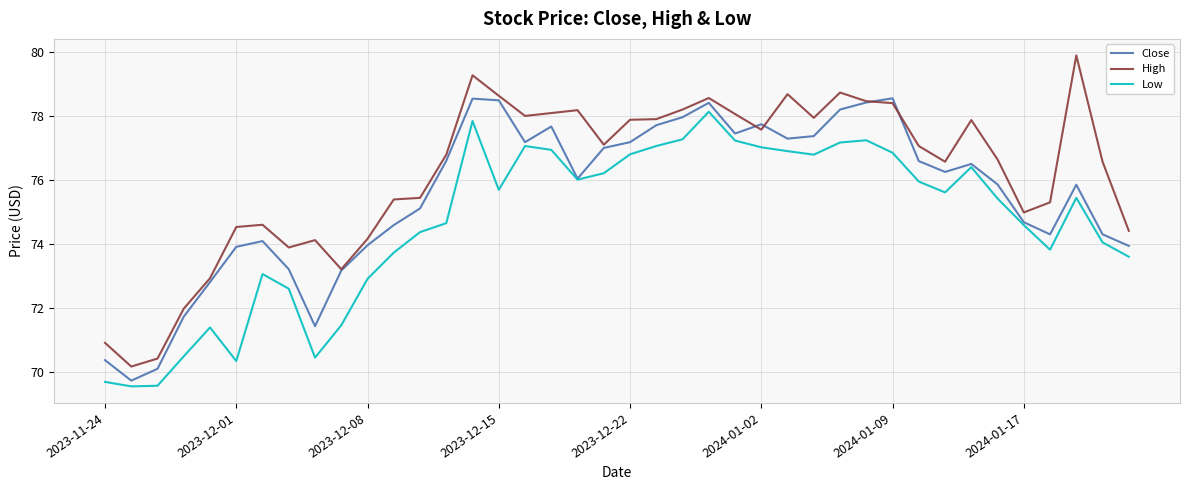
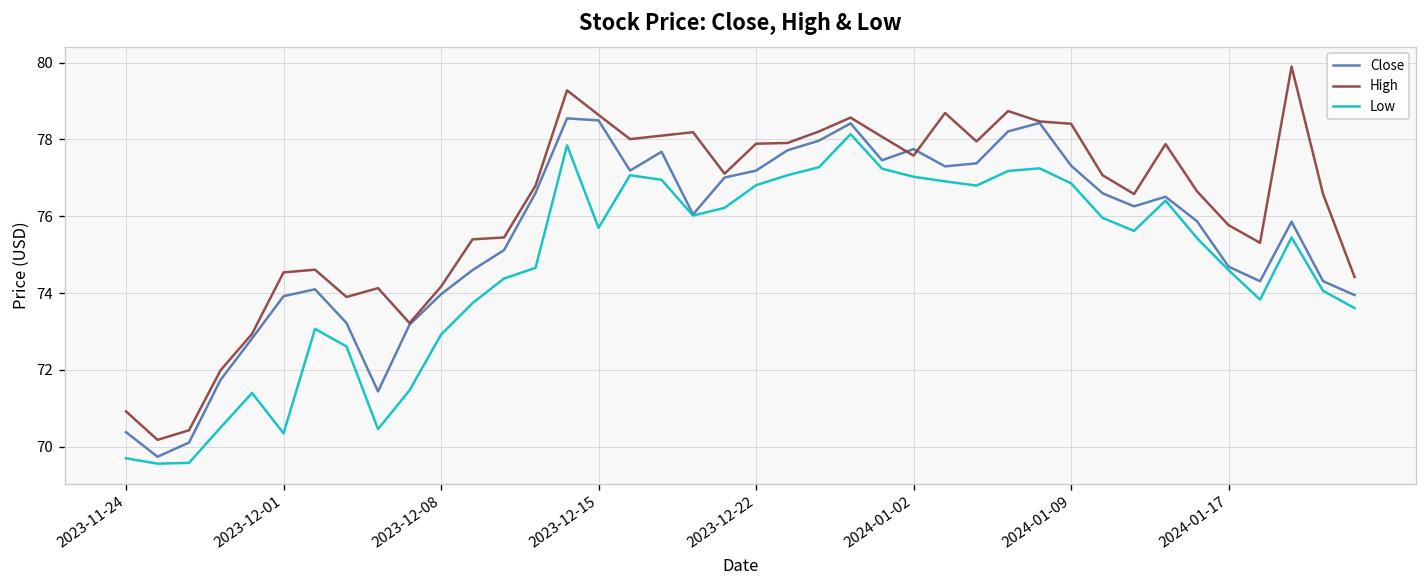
Close, 2024-01-09: 78.6 -> 77.3
High, 2024-01-17: 75.0 -> 75.8
